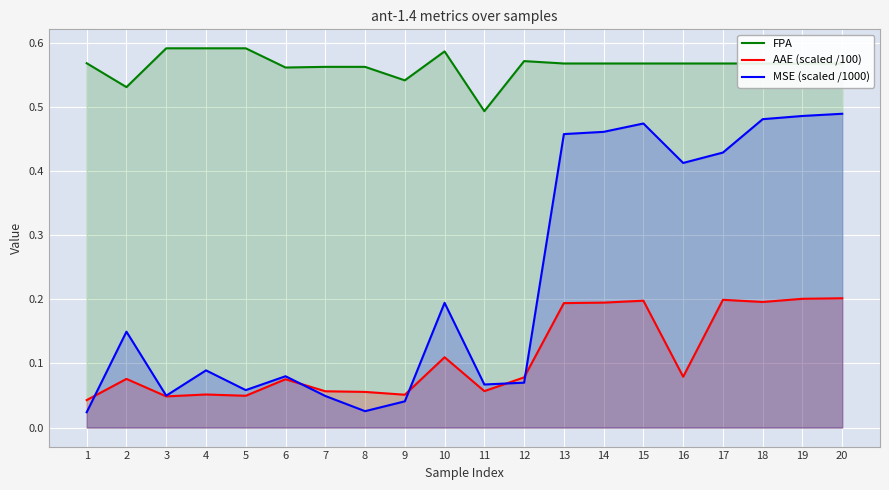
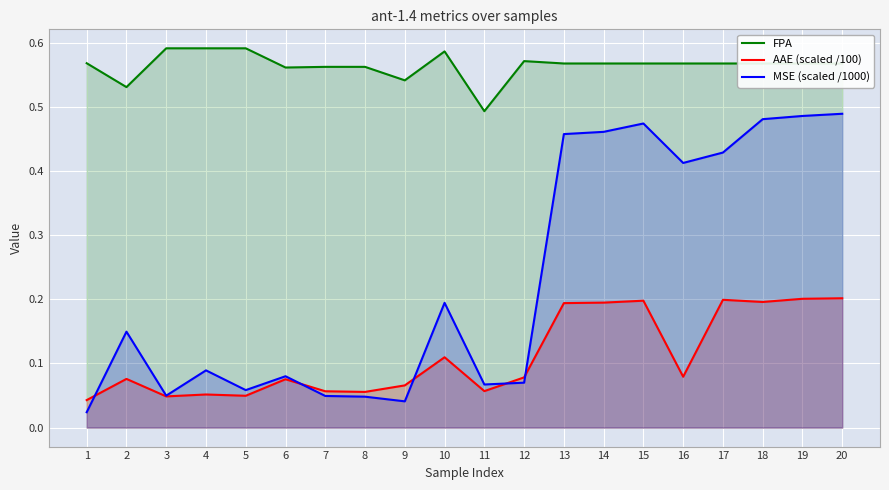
MSE (scaled /1000), 8: 0.03 -> 0.05
AAE (scaled /100), 9: 0.05 -> 0.07
